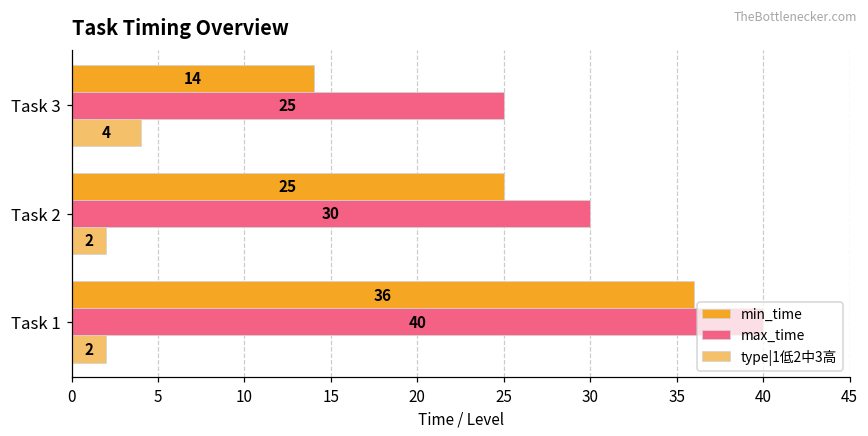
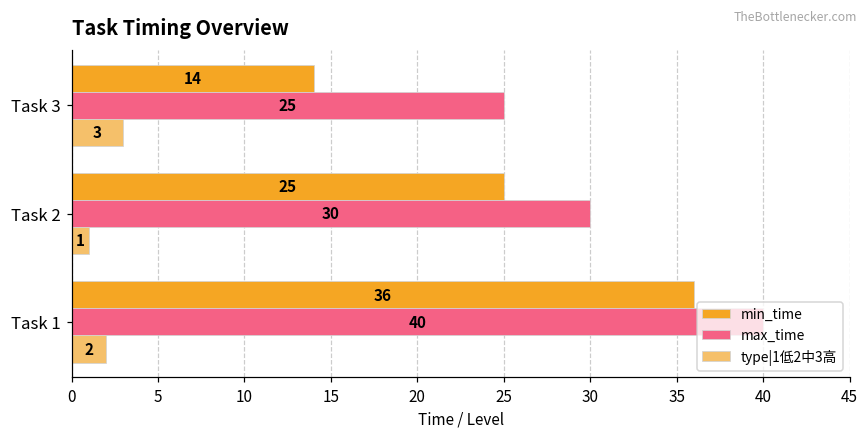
type|1低2中3高, Task 3: 4 -> 3
type|1低2中3高, Task 2: 2 -> 1
